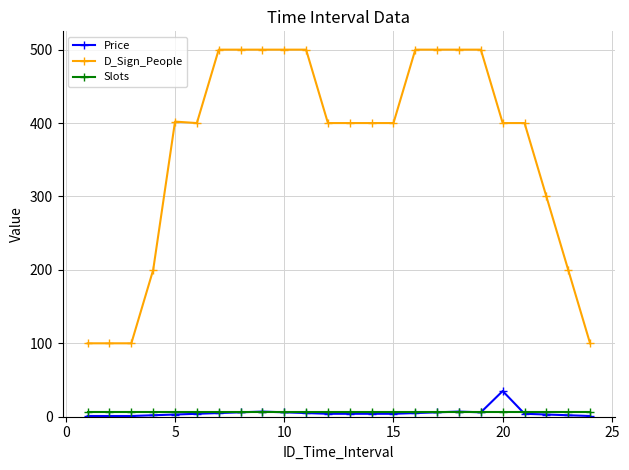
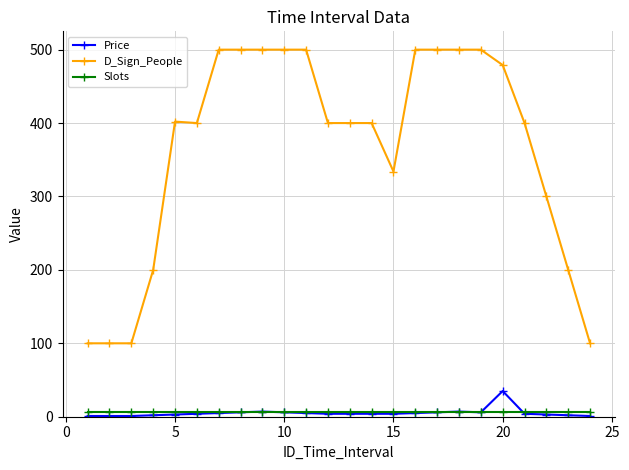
D_Sign_People, 15: 400 -> 330
D_Sign_People, 20: 400 -> 480
